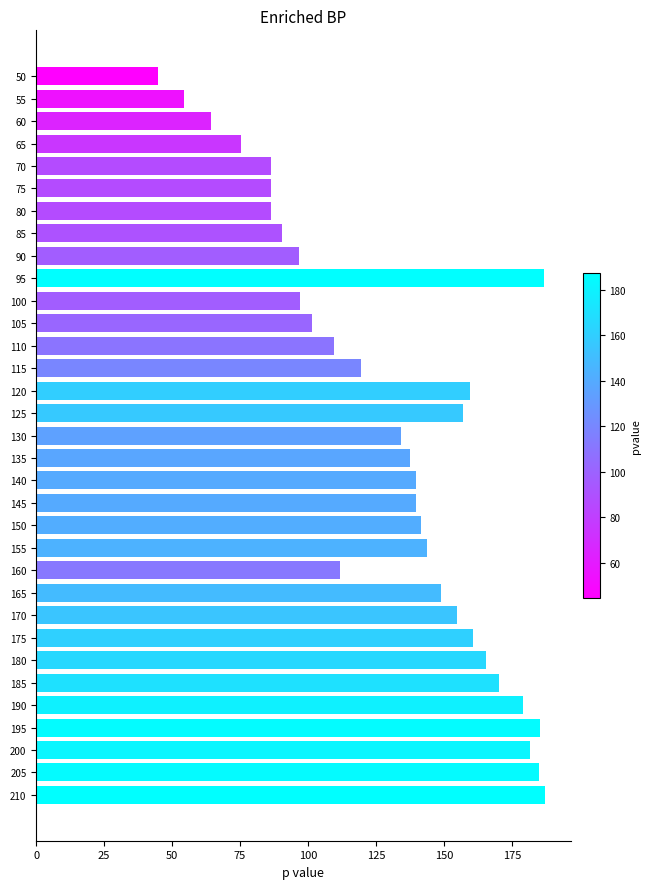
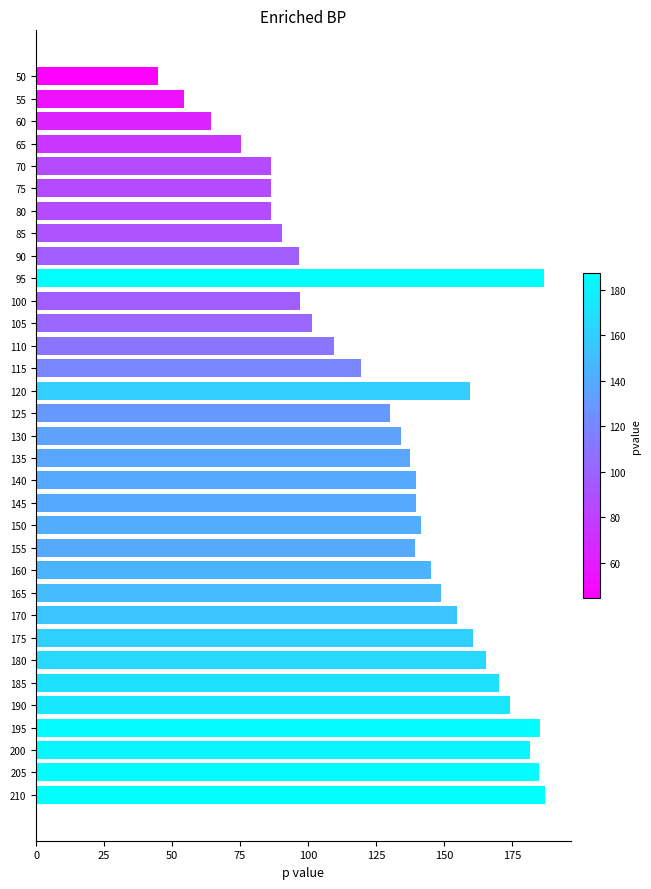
125: 157 -> 130
155: 144 -> 139
160: 112 -> 145
190: 179 -> 174
